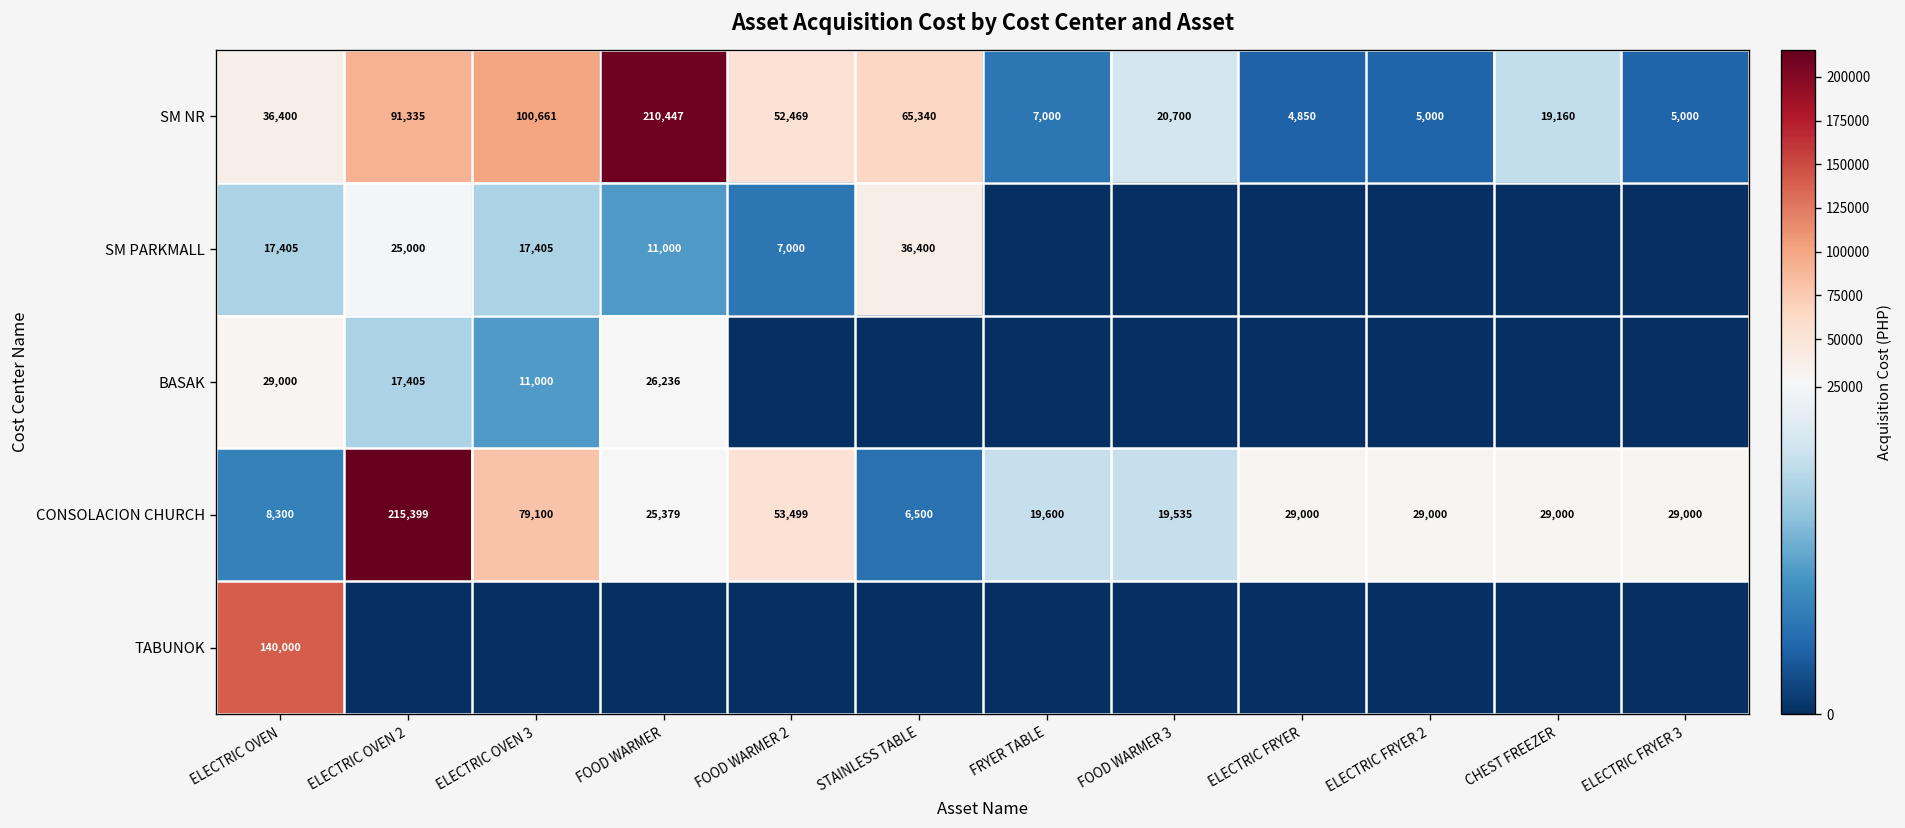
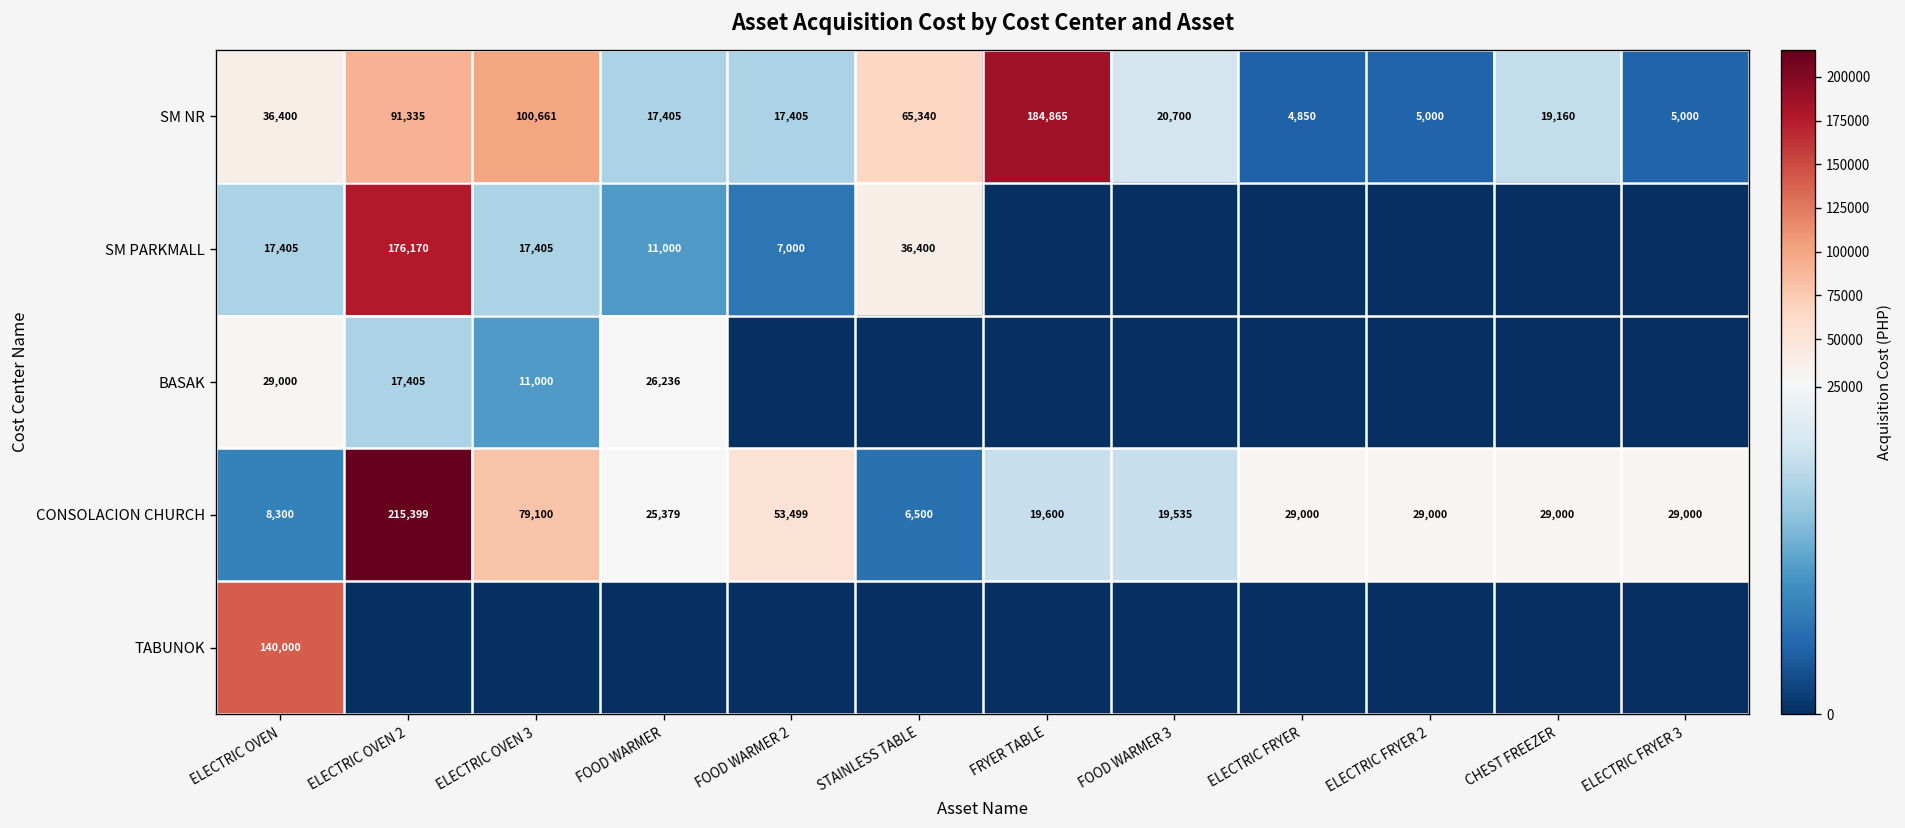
SM NR, FOOD WARMER: 210,447 -> 17,405
SM NR, FOOD WARMER 2: 52,469 -> 17,405
SM NR, FRYER TABLE: 7,000 -> 184,865
SM PARKMALL, ELECTRIC OVEN 2: 25,000 -> 176,170
